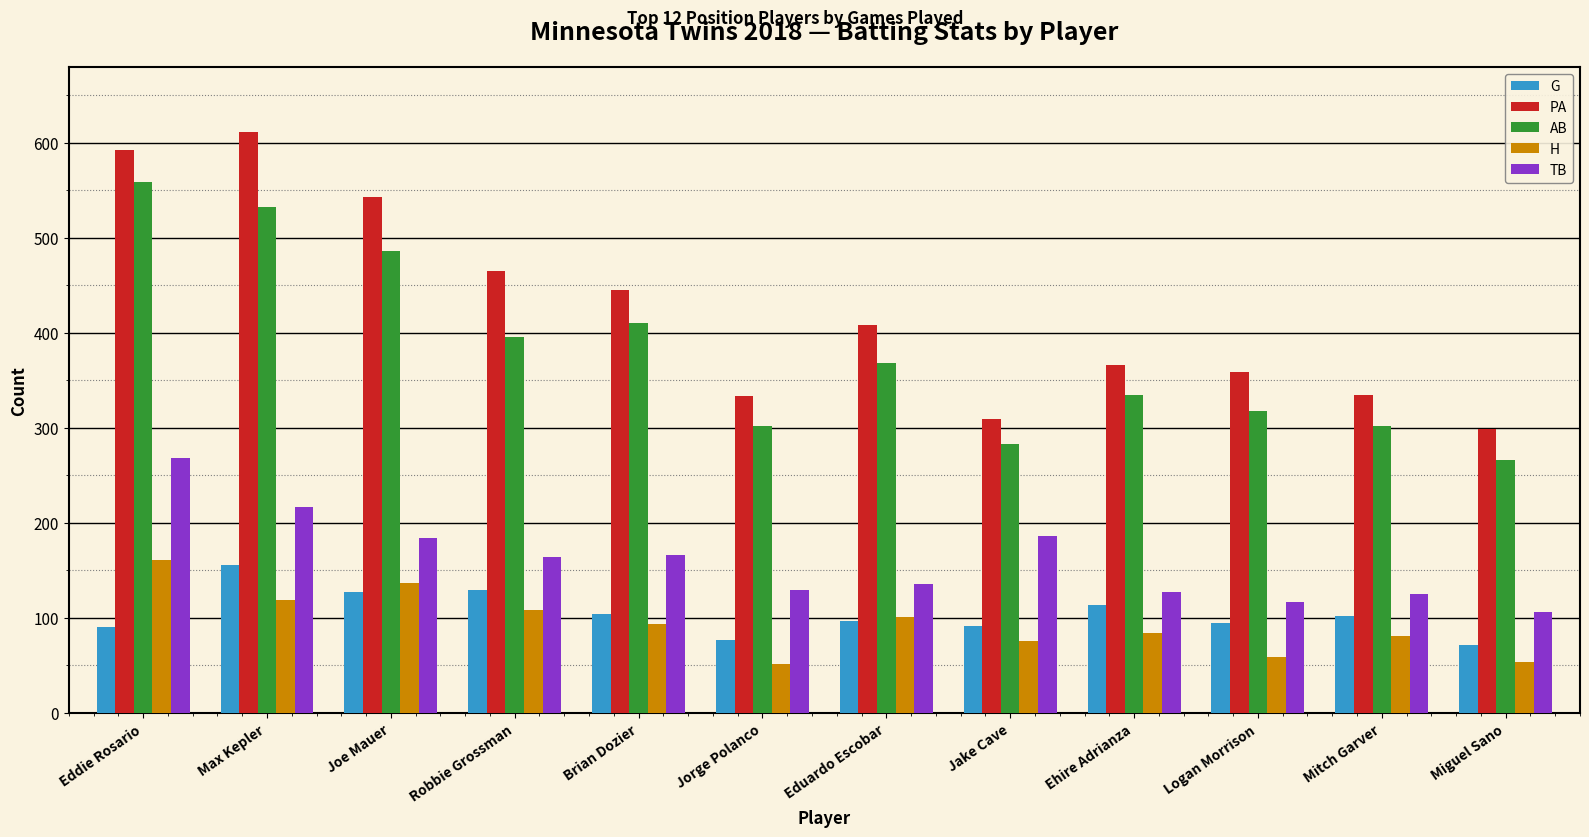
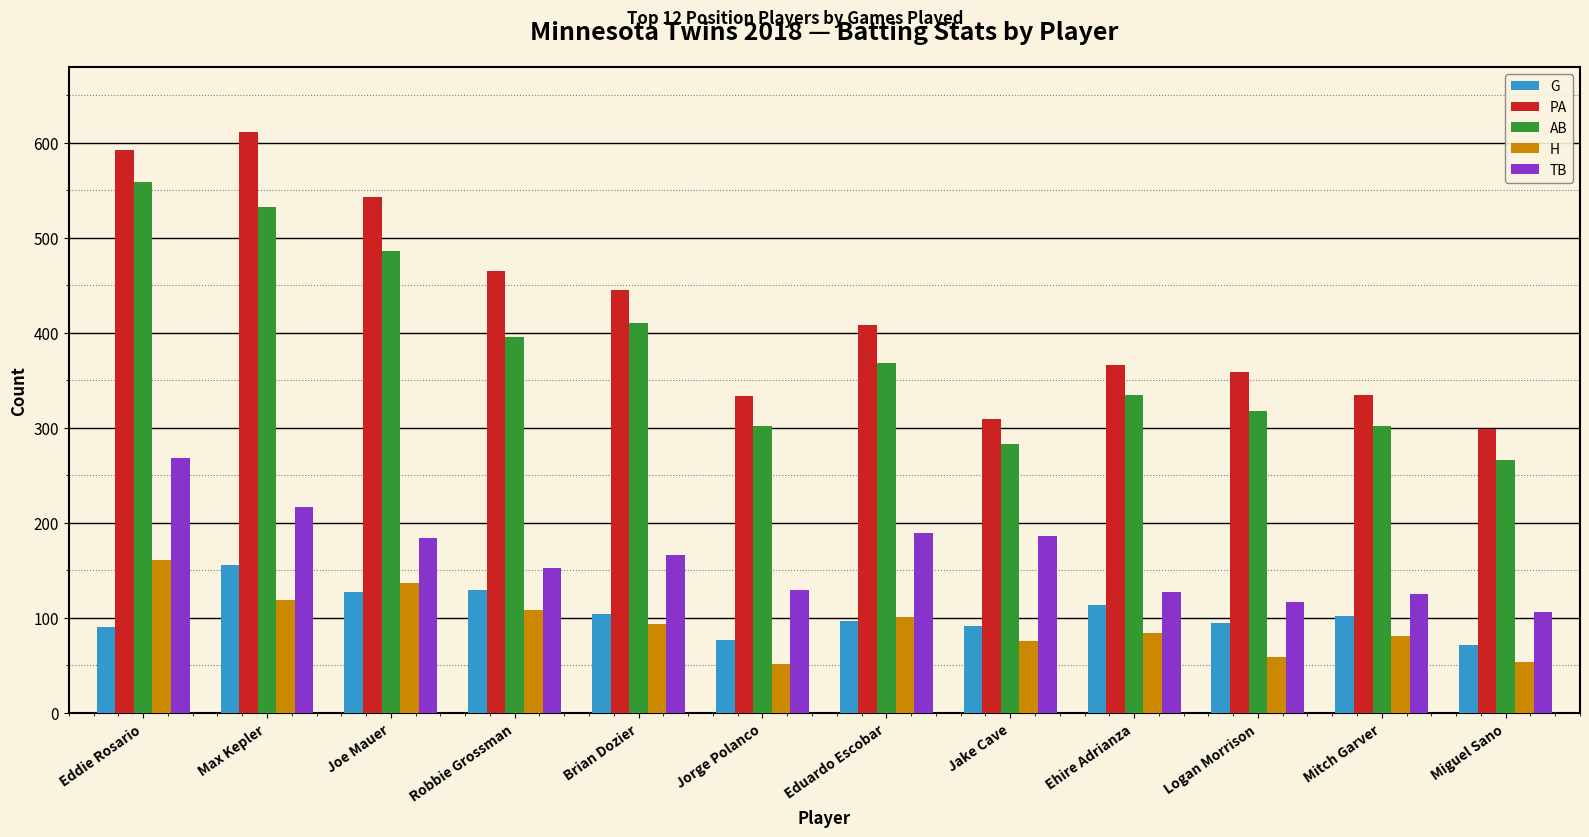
TB, Robbie Grossman: 160 -> 150
TB, Eduardo Escobar: 140 -> 190
